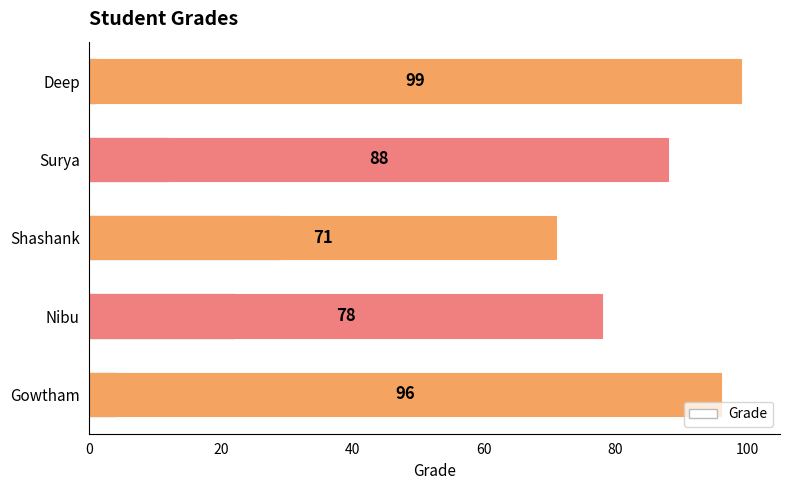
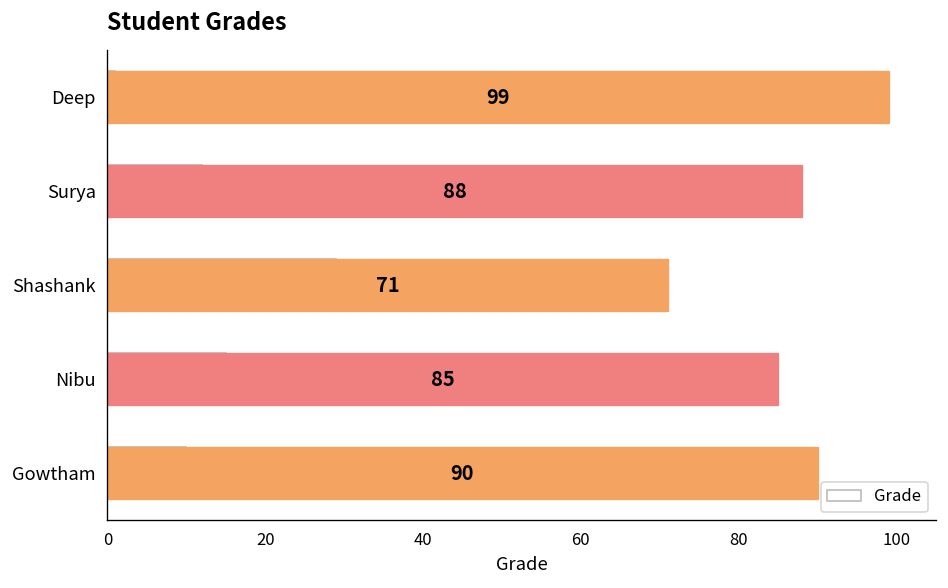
Nibu: 78 -> 85
Gowtham: 96 -> 90
